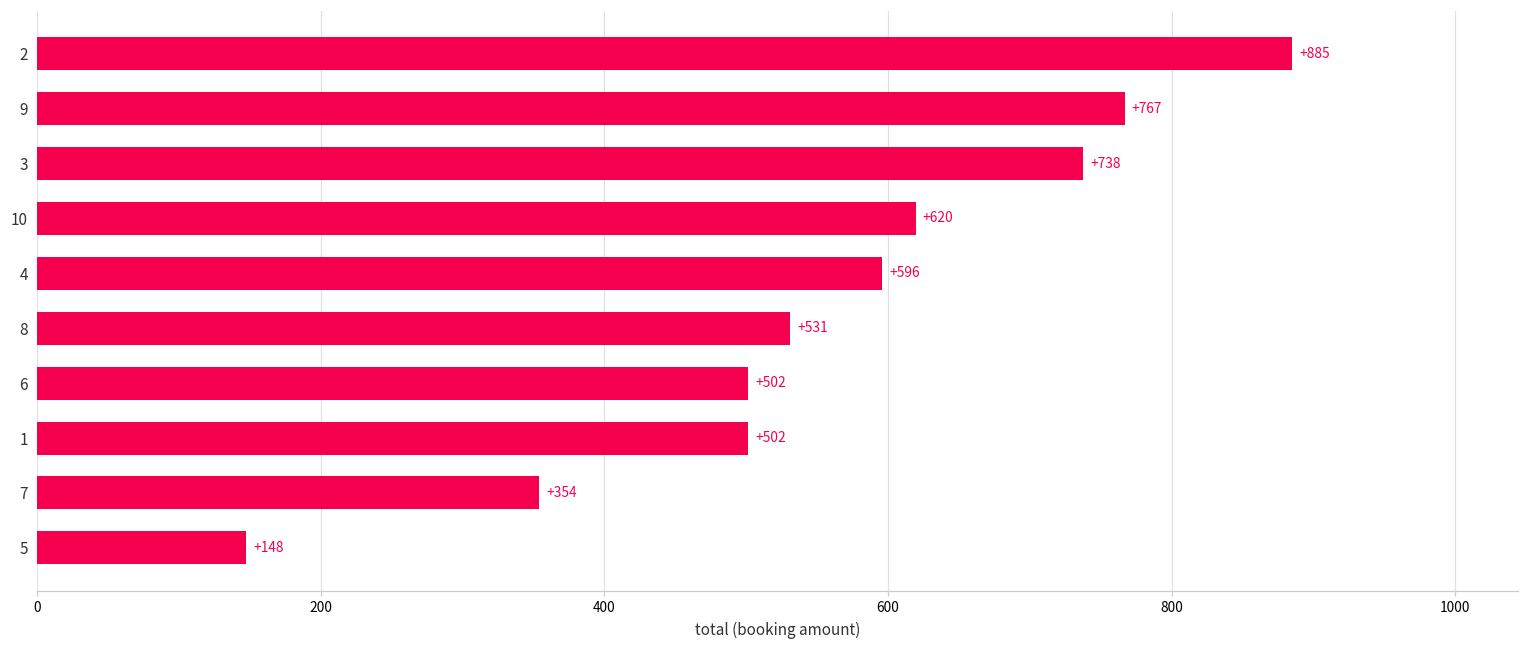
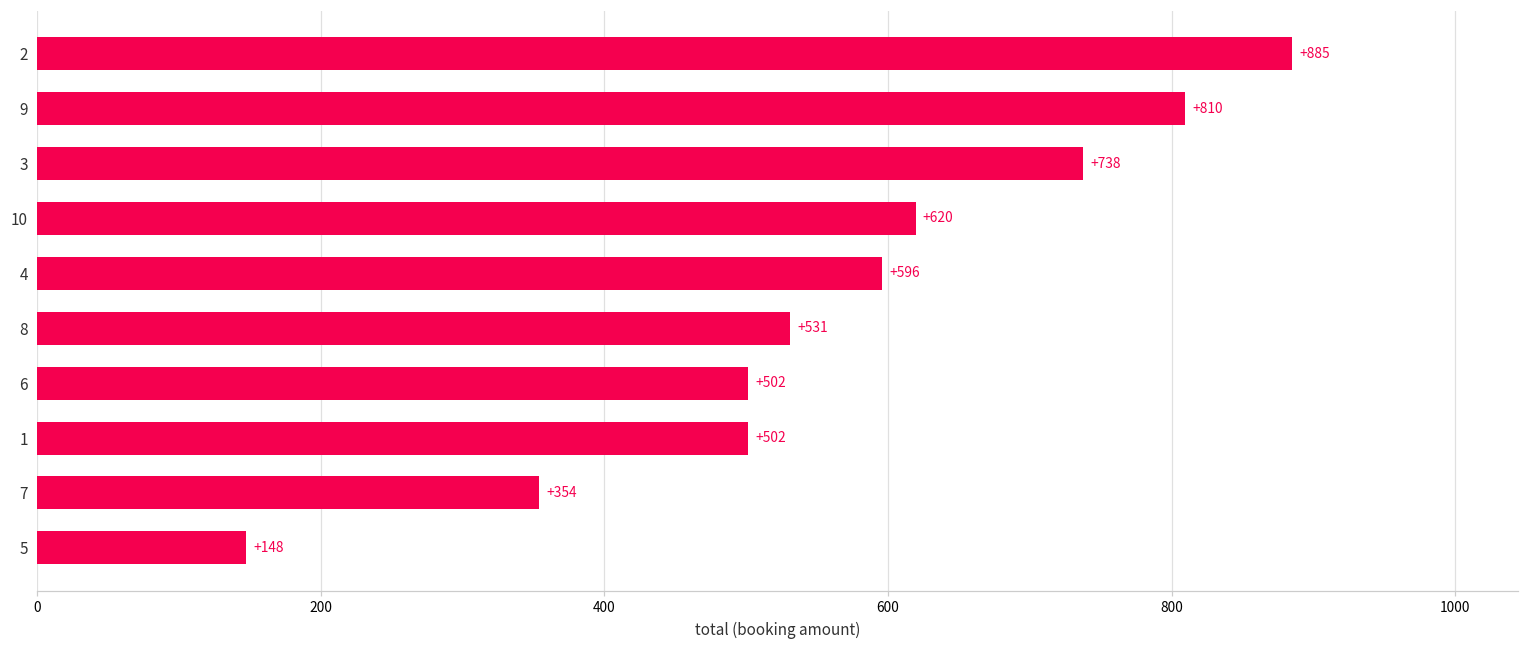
9: +767 -> +810
